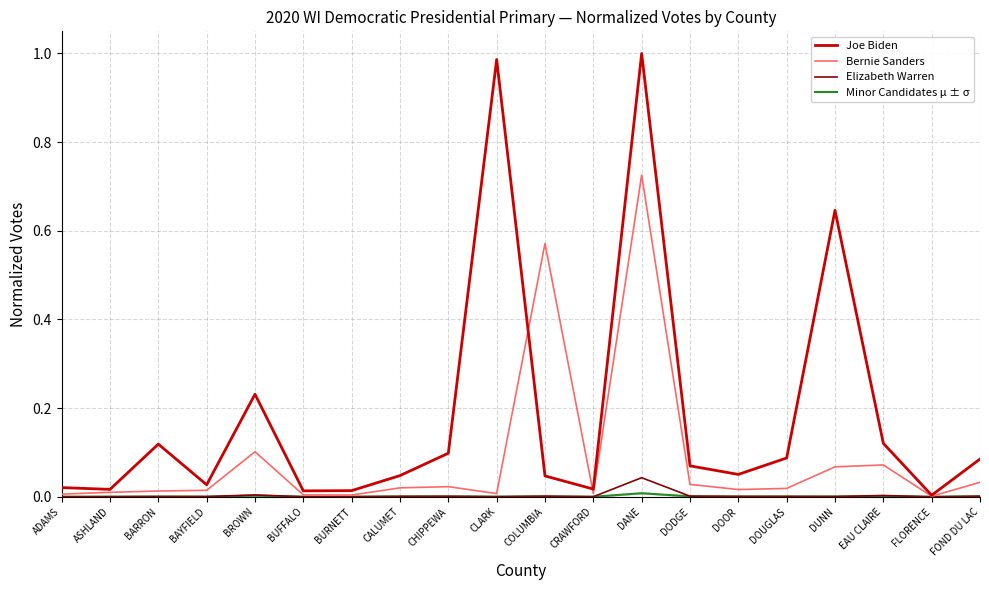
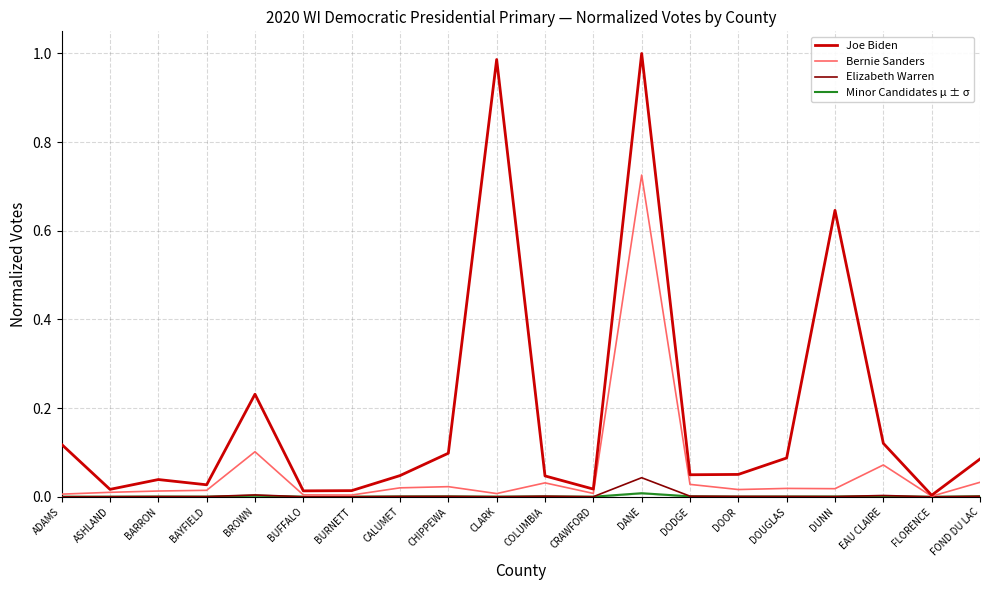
Joe Biden, ADAMS: 0.02 -> 0.12
Joe Biden, BARRON: 0.12 -> 0.04
Bernie Sanders, COLUMBIA: 0.57 -> 0.03
Joe Biden, DODGE: 0.07 -> 0.05
Bernie Sanders, DUNN: 0.07 -> 0.02
